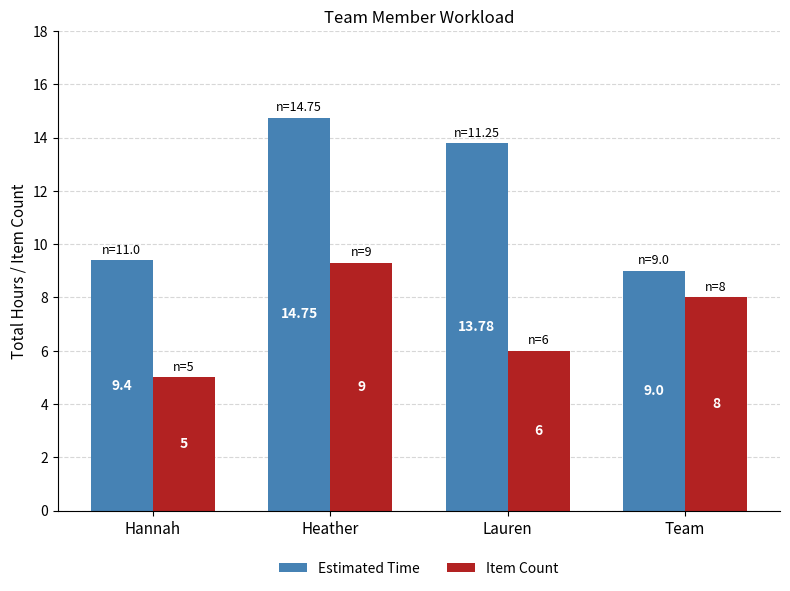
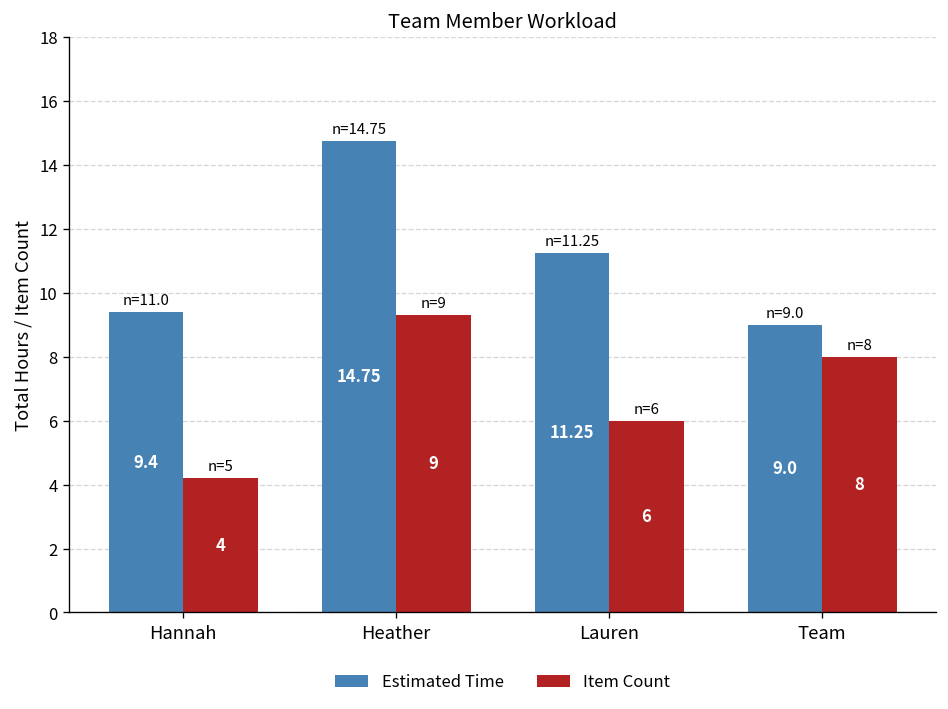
Item Count, Hannah: 5 -> 4
Estimated Time, Lauren: 13.78 -> 11.25
